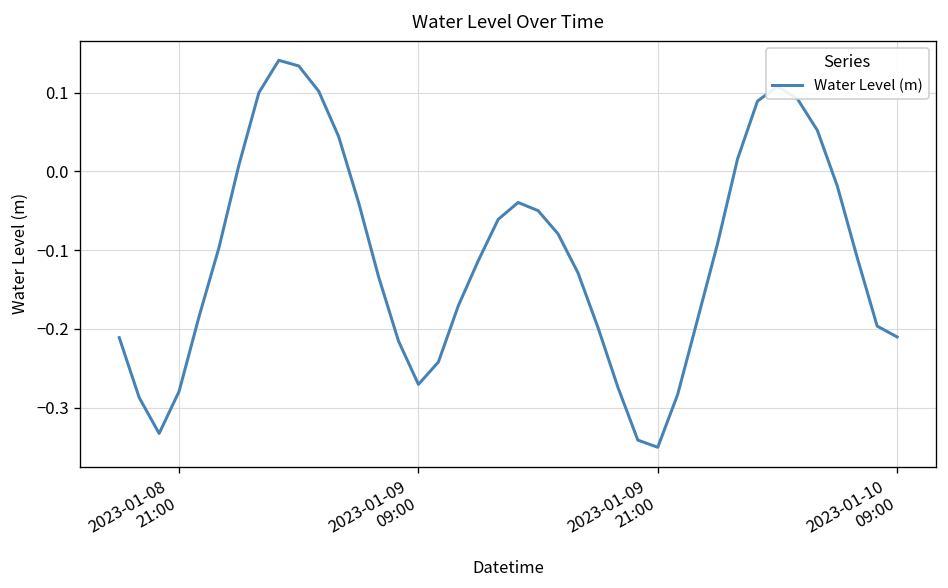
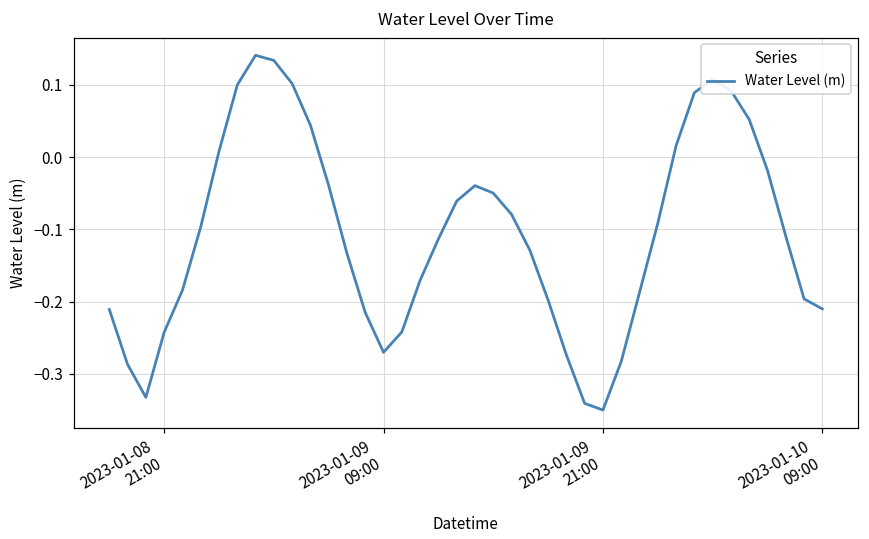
2023-01-08 21:00: -0.28 -> -0.24
